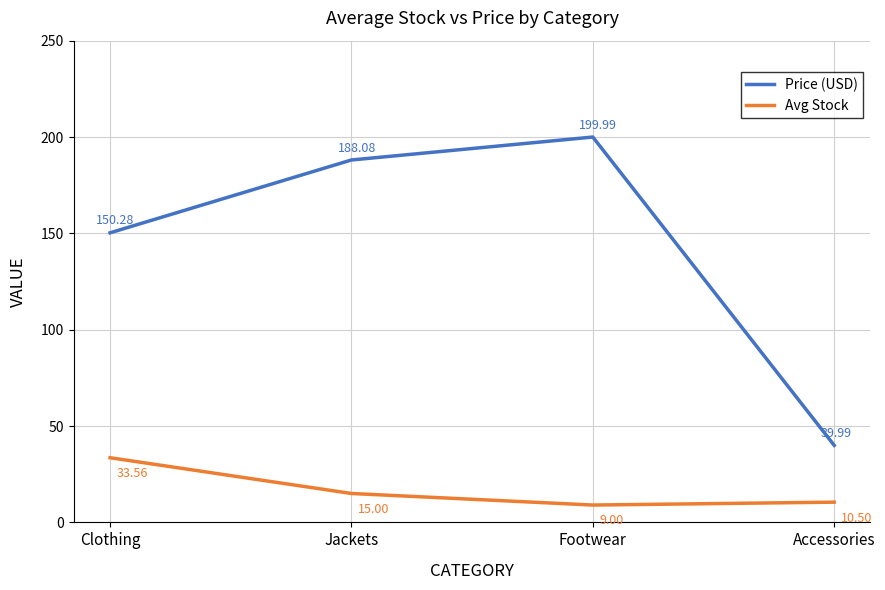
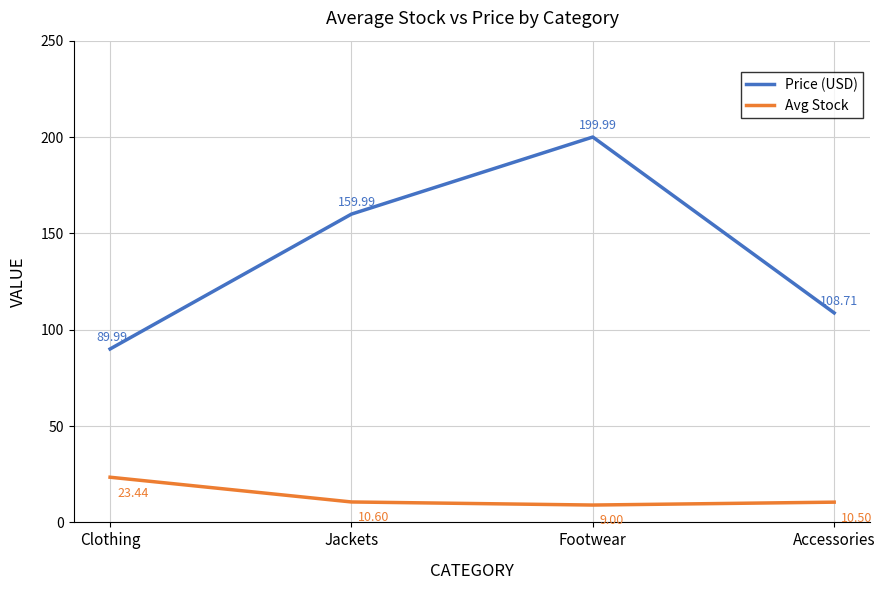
Price (USD), Clothing: 150.28 -> 89.99
Avg Stock, Clothing: 33.56 -> 23.44
Price (USD), Jackets: 188.08 -> 159.99
Avg Stock, Jackets: 15.00 -> 10.60
Price (USD), Accessories: 39.99 -> 108.71
